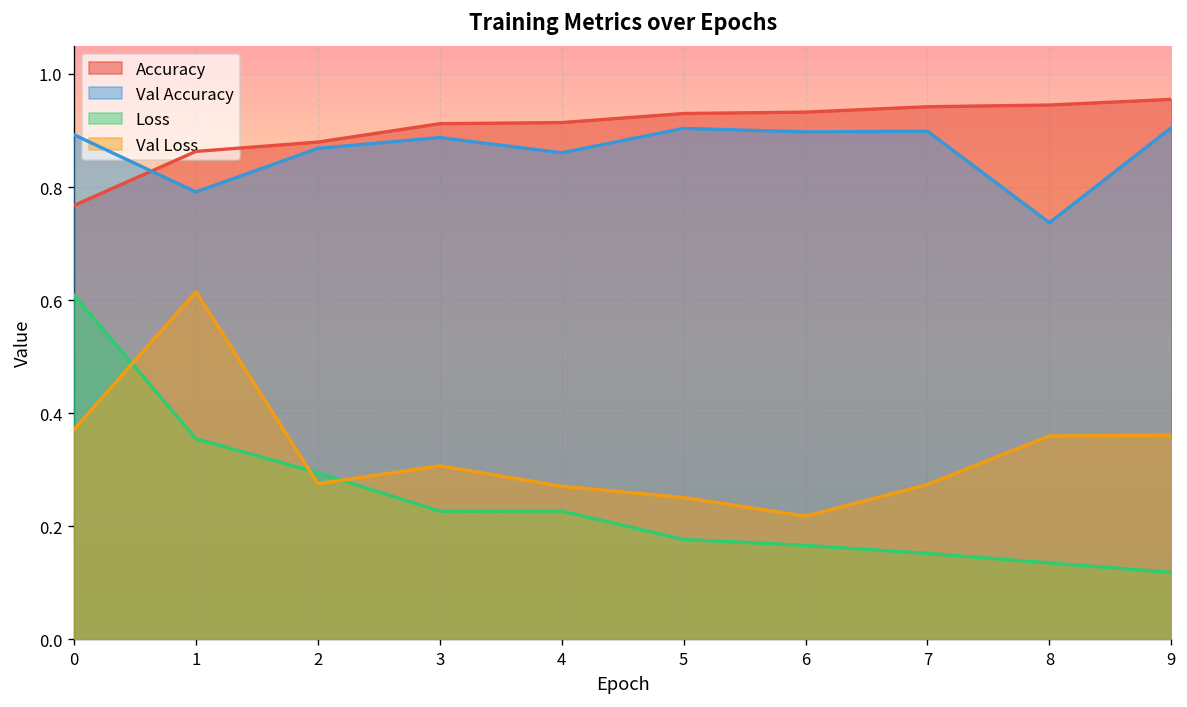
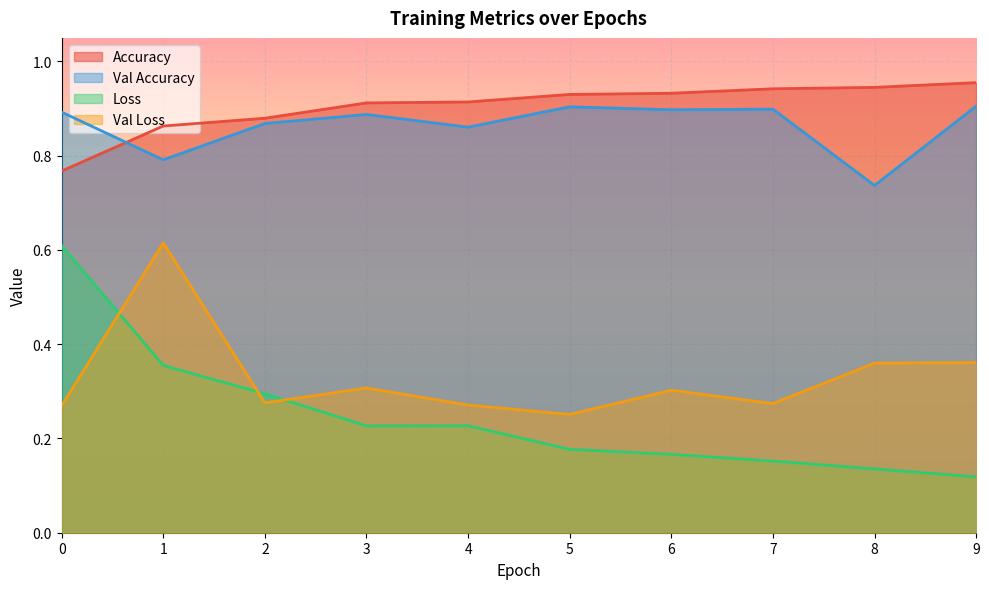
Val Loss, 0: 0.37 -> 0.27
Val Loss, 6: 0.22 -> 0.30
